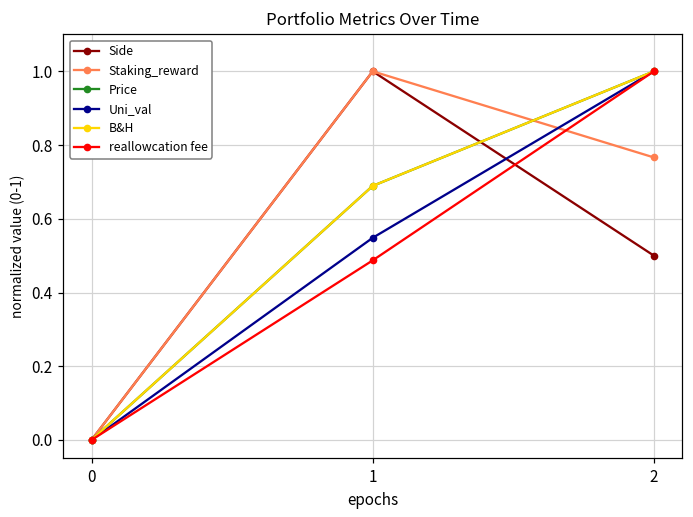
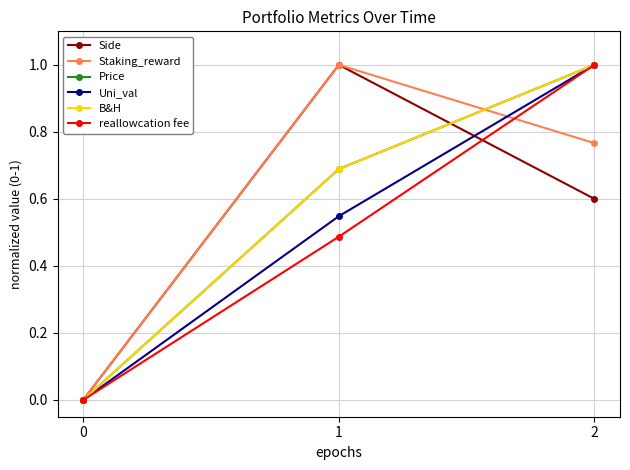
Side, 2: 0.5 -> 0.6
